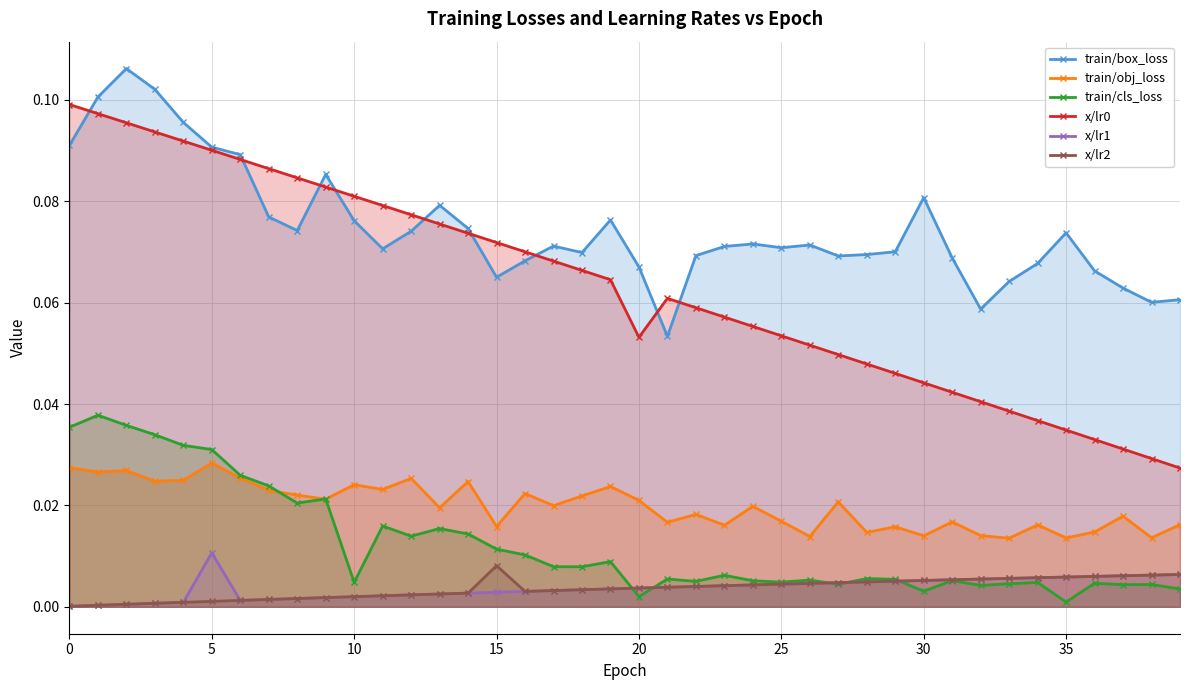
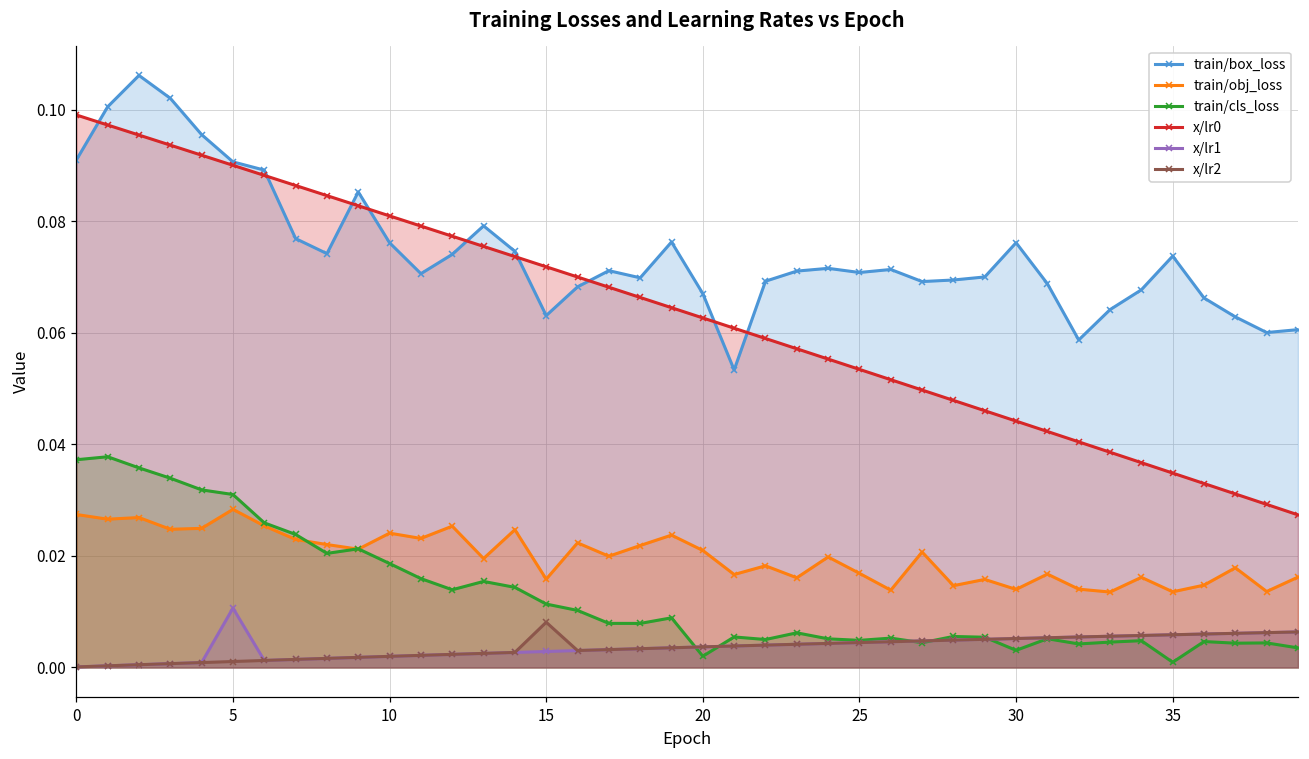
train/cls_loss, 0: 0.035 -> 0.037
train/cls_loss, 10: 0.005 -> 0.019
train/box_loss, 15: 0.065 -> 0.063
x/lr0, 20: 0.053 -> 0.063
train/box_loss, 30: 0.081 -> 0.076
